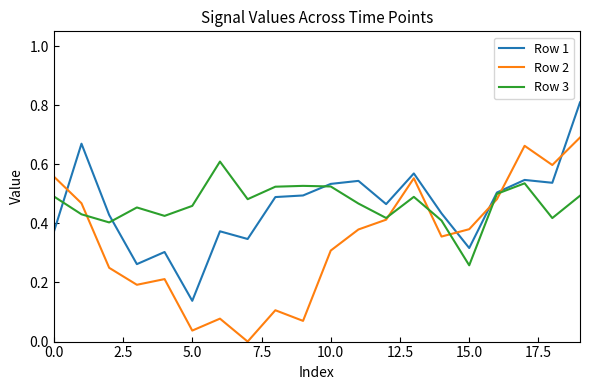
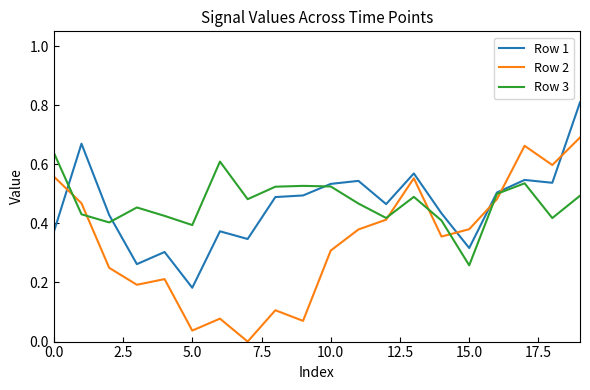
Row 3, 0.0: 0.49 -> 0.64
Row 1, 5.0: 0.14 -> 0.18
Row 3, 5.0: 0.46 -> 0.39
